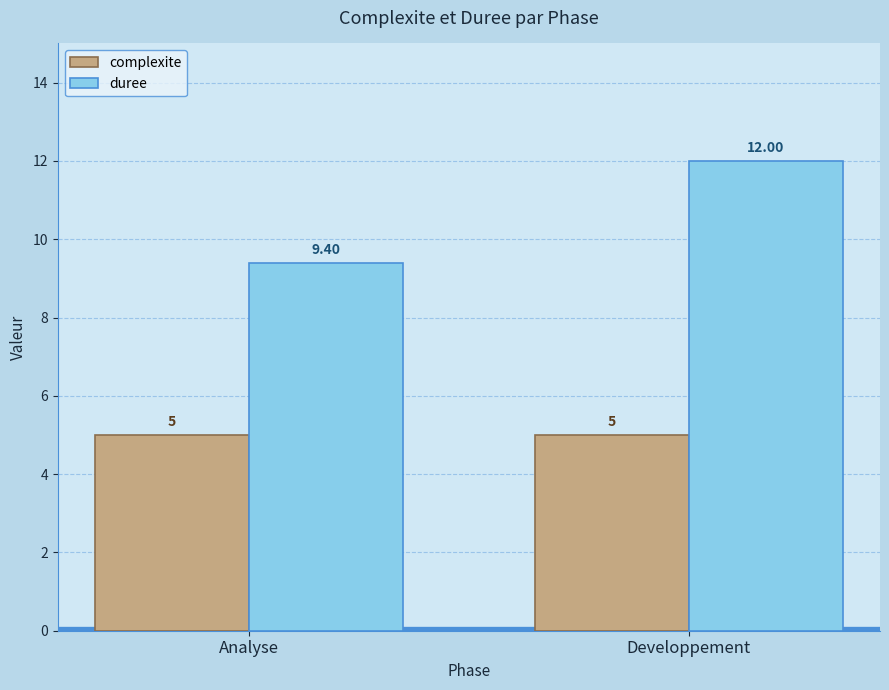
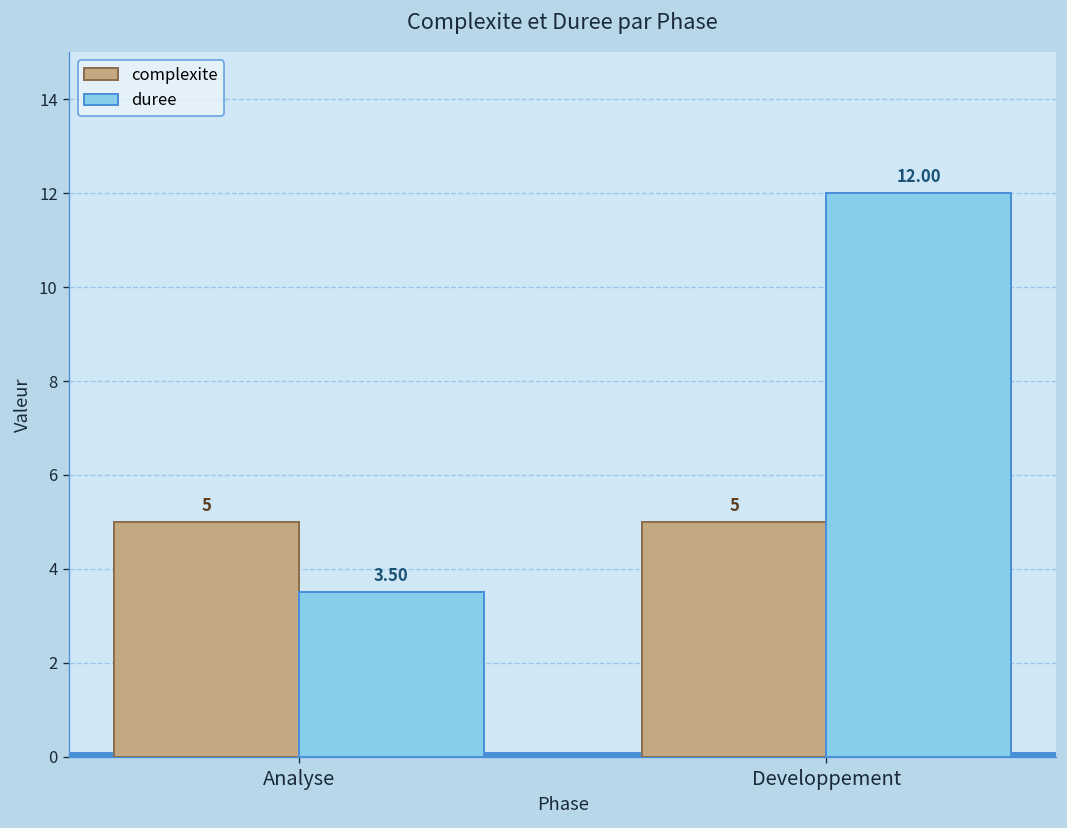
duree, Analyse: 9.40 -> 3.50
